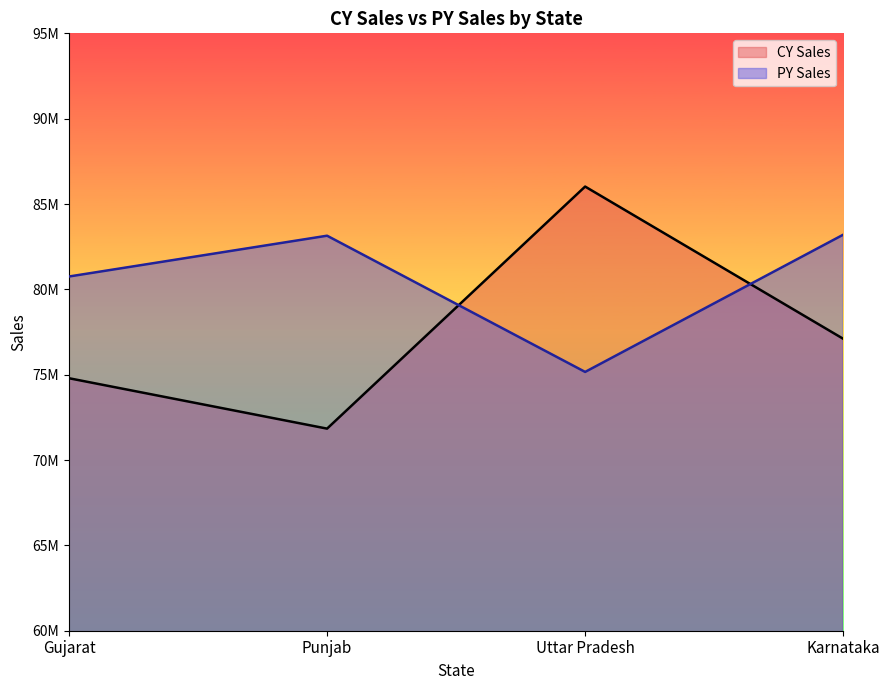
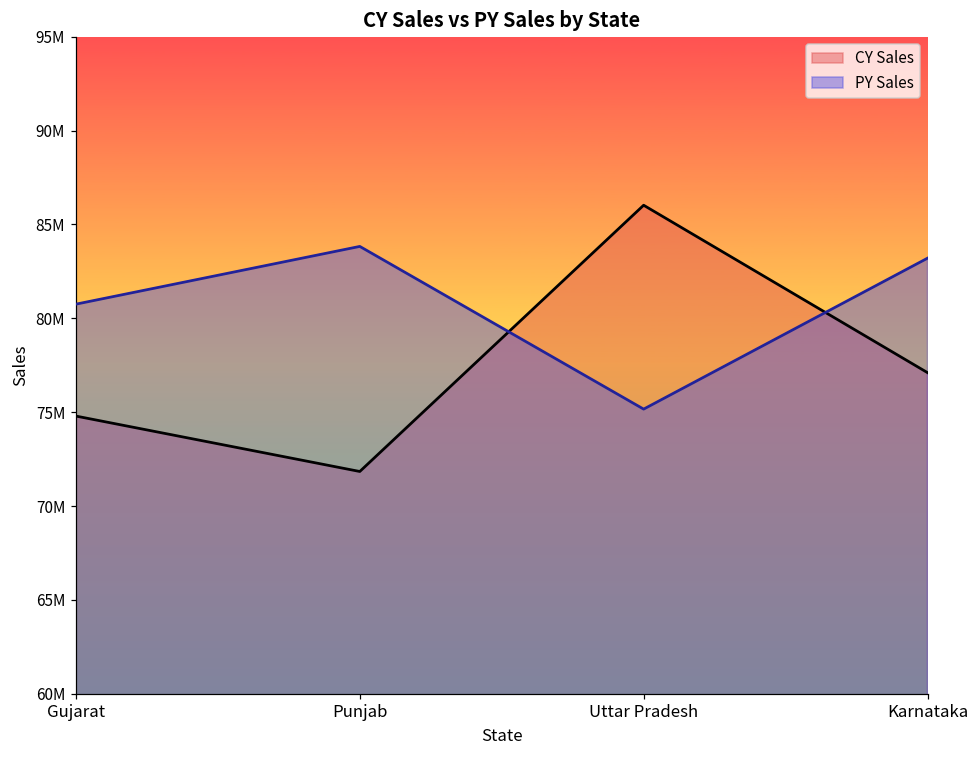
PY Sales, Punjab: 83100000 -> 83800000
